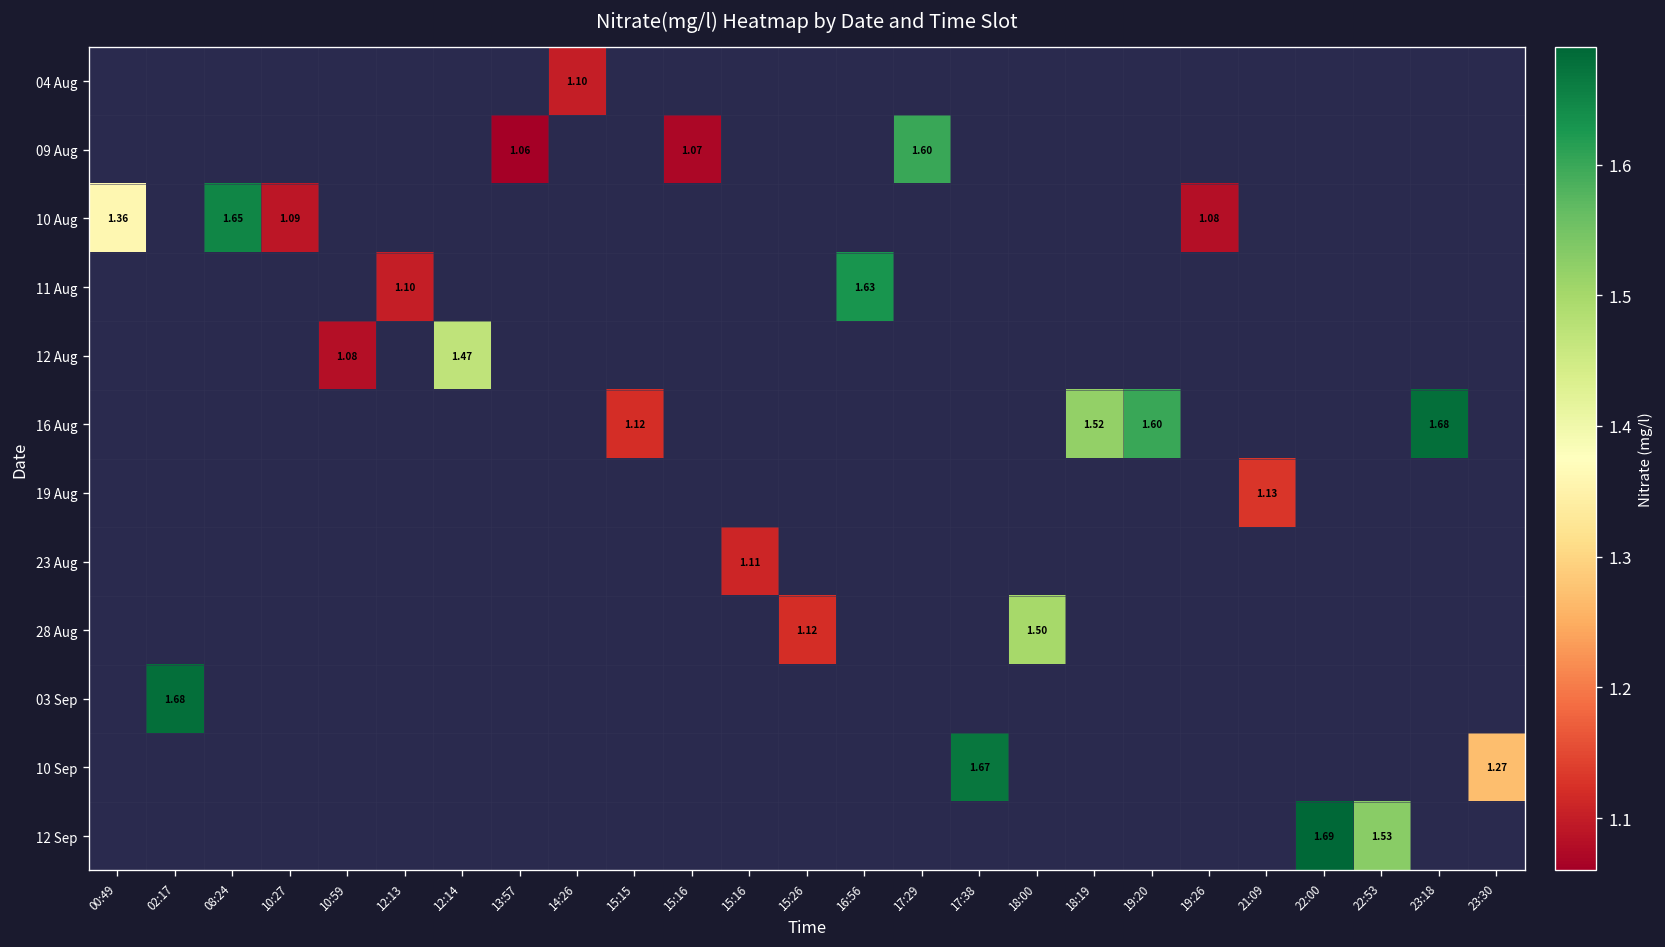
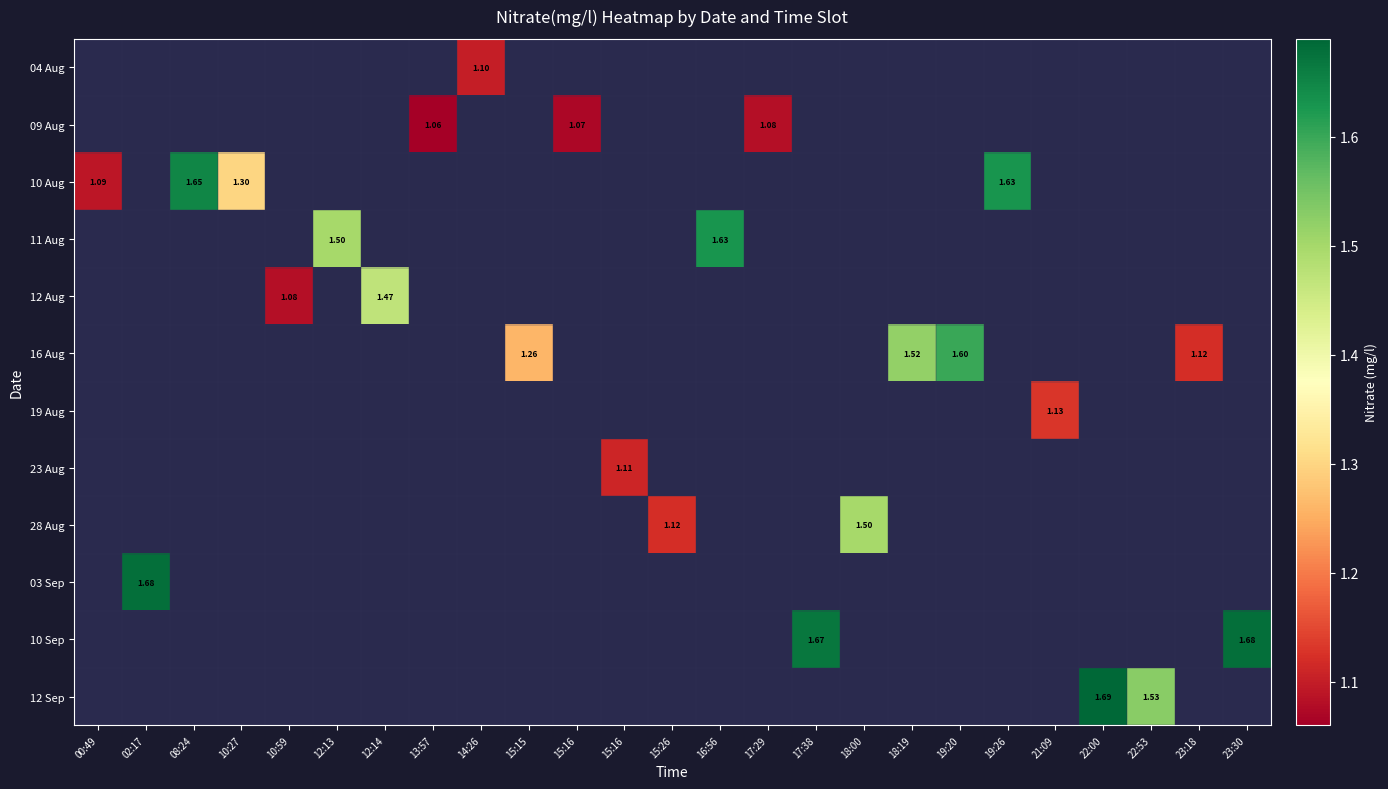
09 Aug, 17:29: 1.60 -> 1.08
10 Aug, 00:49: 1.36 -> 1.09
10 Aug, 10:27: 1.09 -> 1.30
10 Aug, 19:26: 1.08 -> 1.63
11 Aug, 12:13: 1.10 -> 1.50
16 Aug, 15:15: 1.12 -> 1.26
16 Aug, 23:18: 1.68 -> 1.12
10 Sep, 23:30: 1.27 -> 1.68
